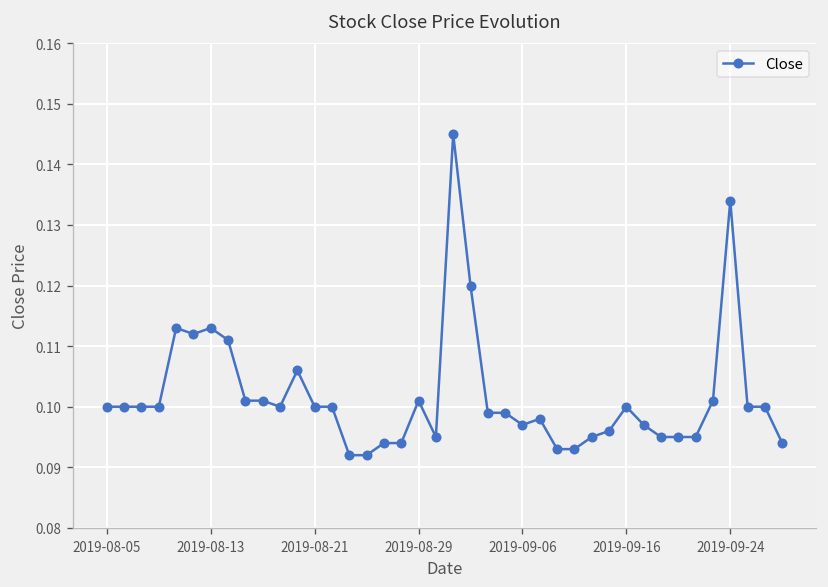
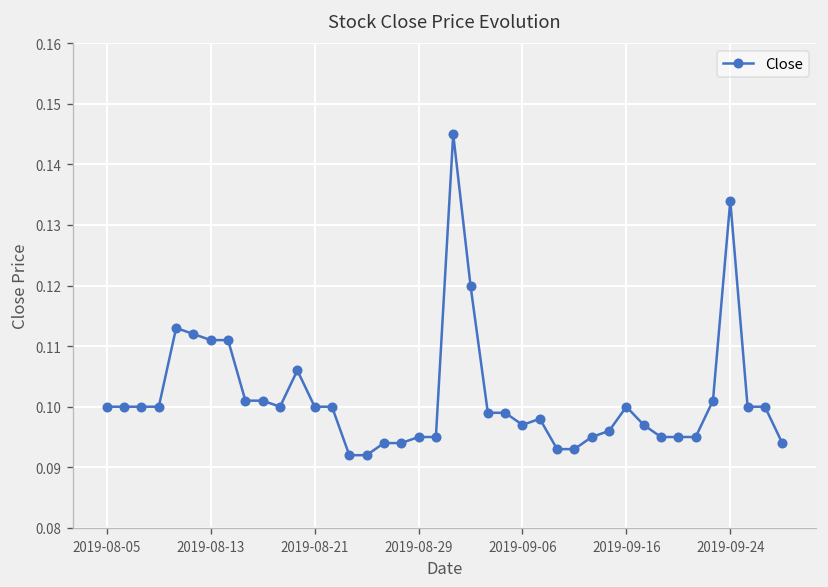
2019-08-13: 0.113 -> 0.111
2019-08-29: 0.101 -> 0.095
